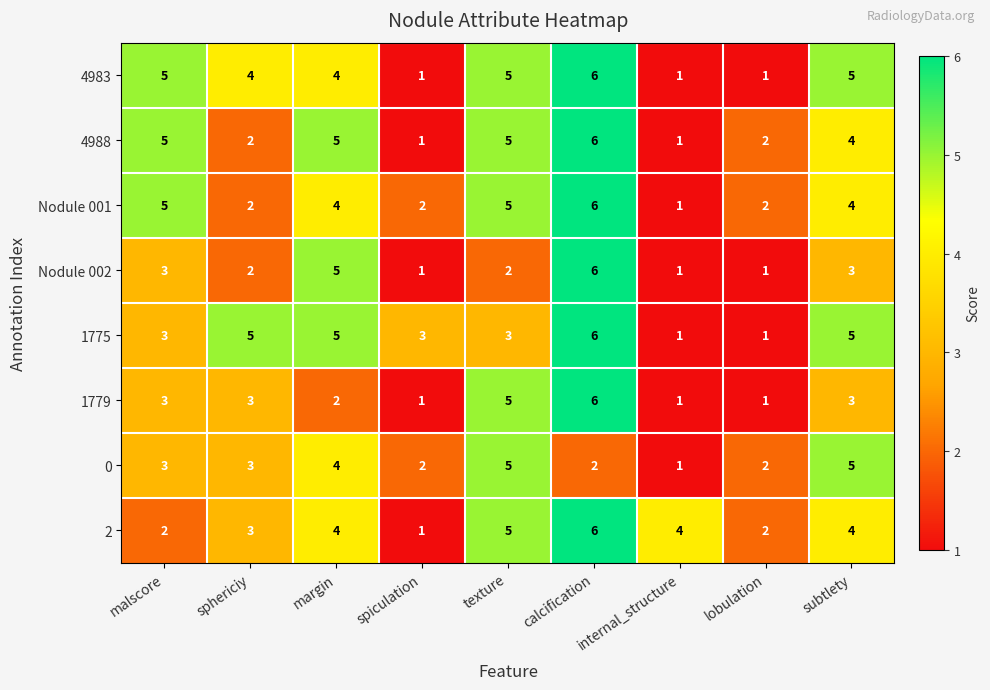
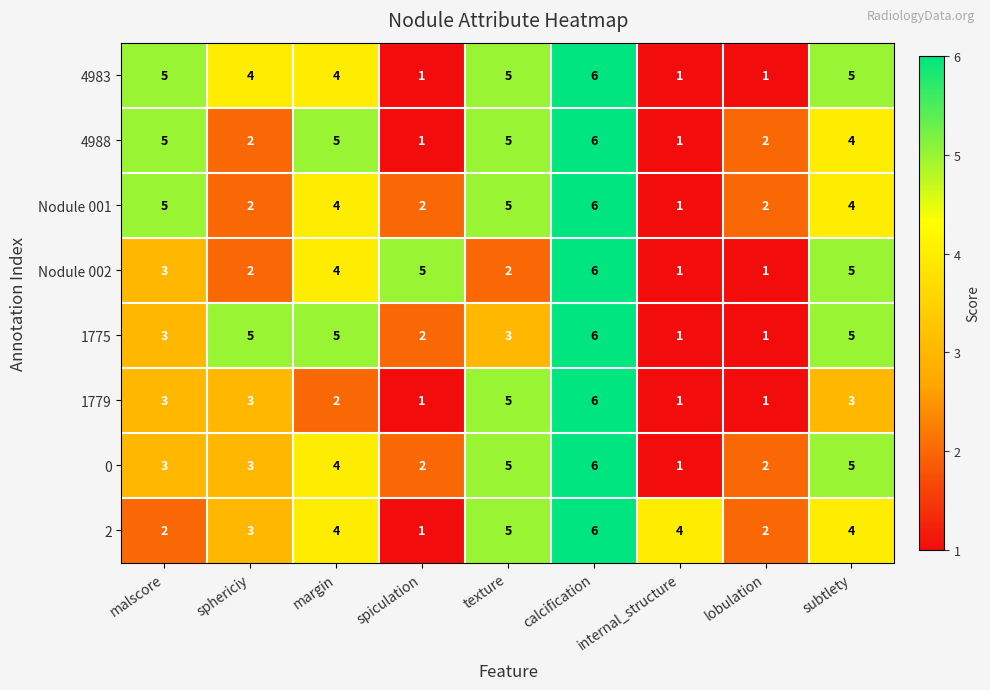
Nodule 002, margin: 5 -> 4
Nodule 002, spiculation: 1 -> 5
Nodule 002, subtlety: 3 -> 5
1775, spiculation: 3 -> 2
0, calcification: 2 -> 6
